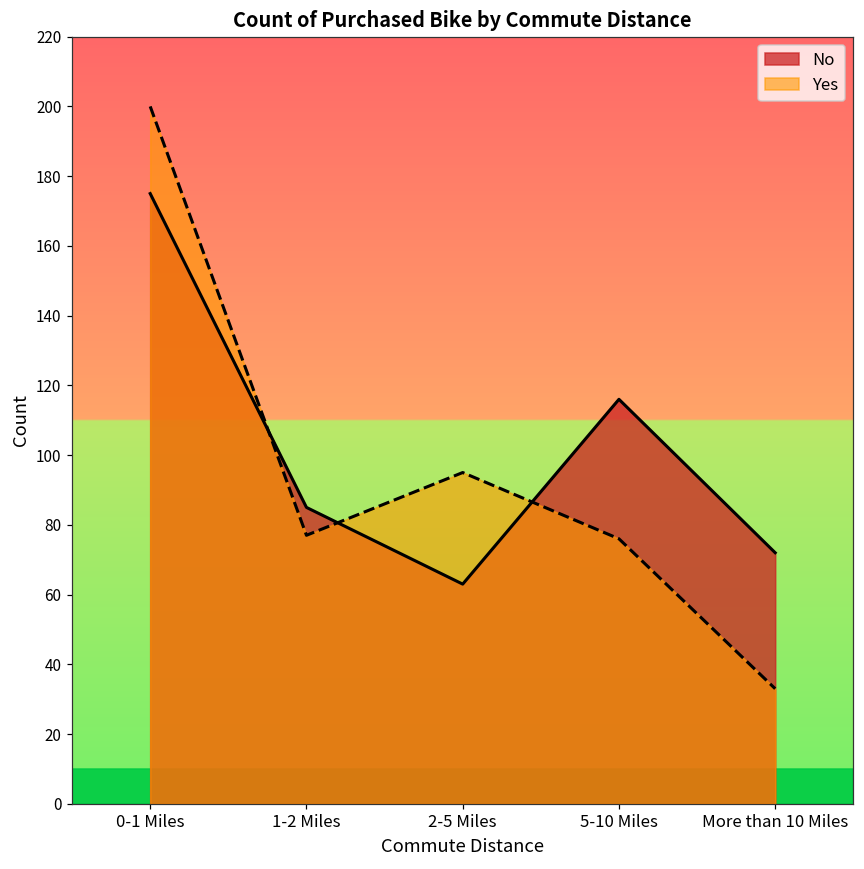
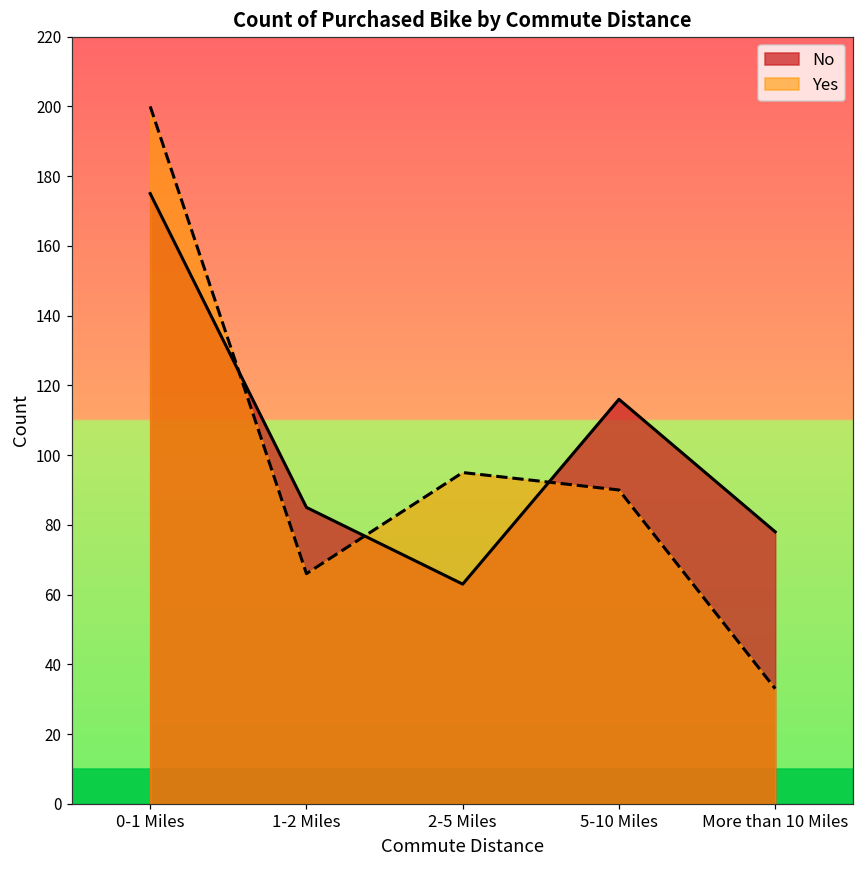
Yes, 1-2 Miles: 77 -> 66
Yes, 5-10 Miles: 76 -> 90
No, More than 10 Miles: 72 -> 78
